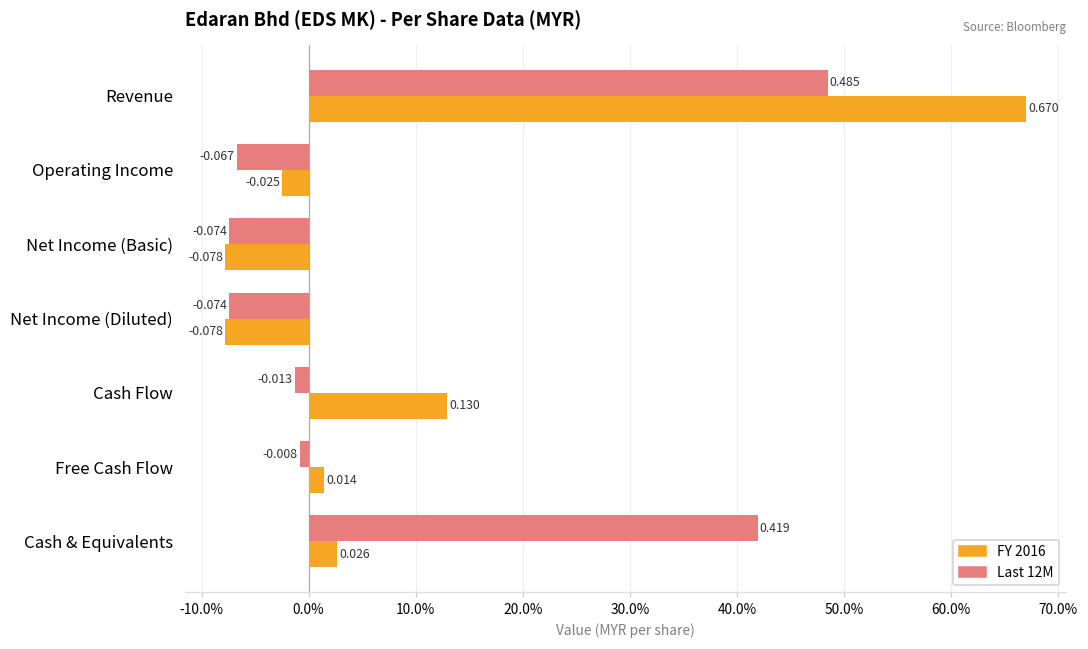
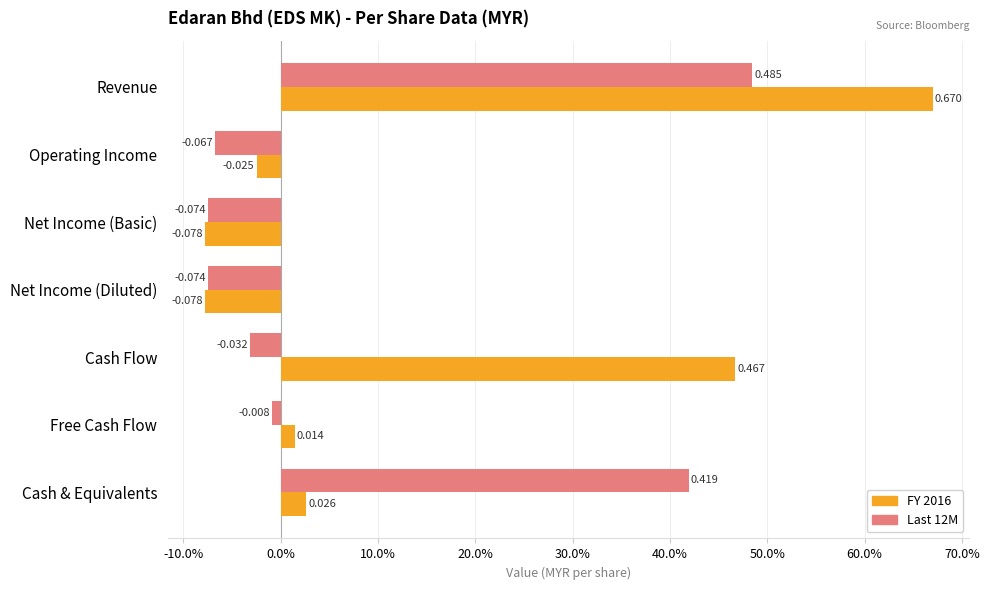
Last 12M, Cash Flow: -0.013 -> -0.032
FY 2016, Cash Flow: 0.130 -> 0.467
